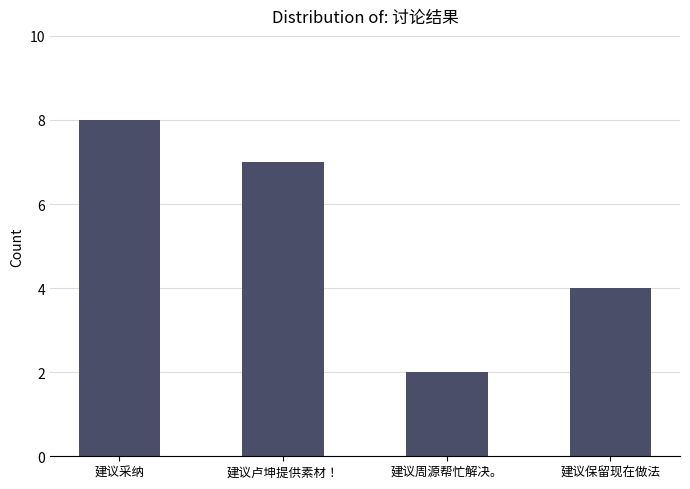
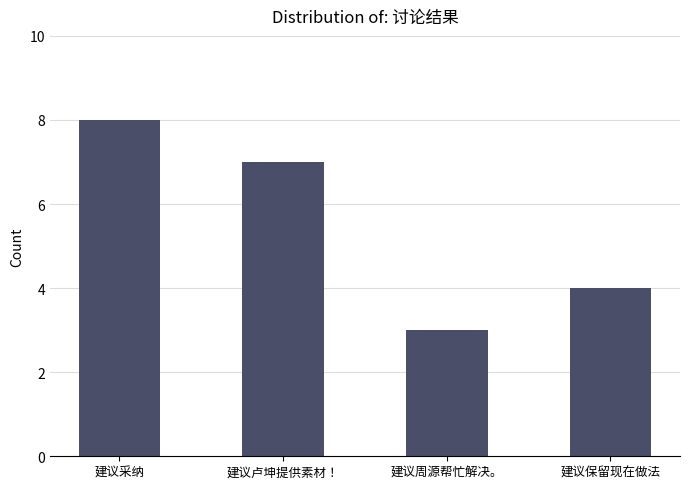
建议周源帮忙解决。: 2 -> 3
